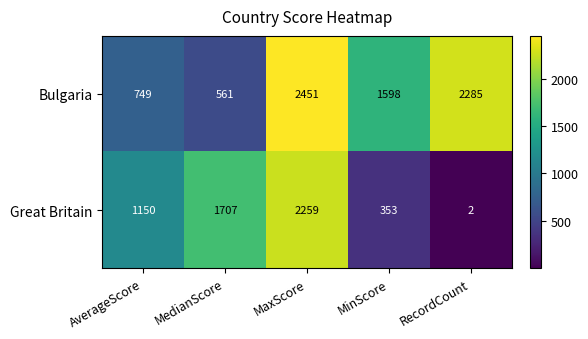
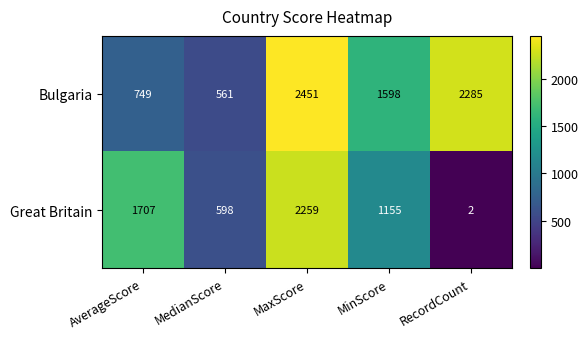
Great Britain, AverageScore: 1150 -> 1707
Great Britain, MedianScore: 1707 -> 598
Great Britain, MinScore: 353 -> 1155
